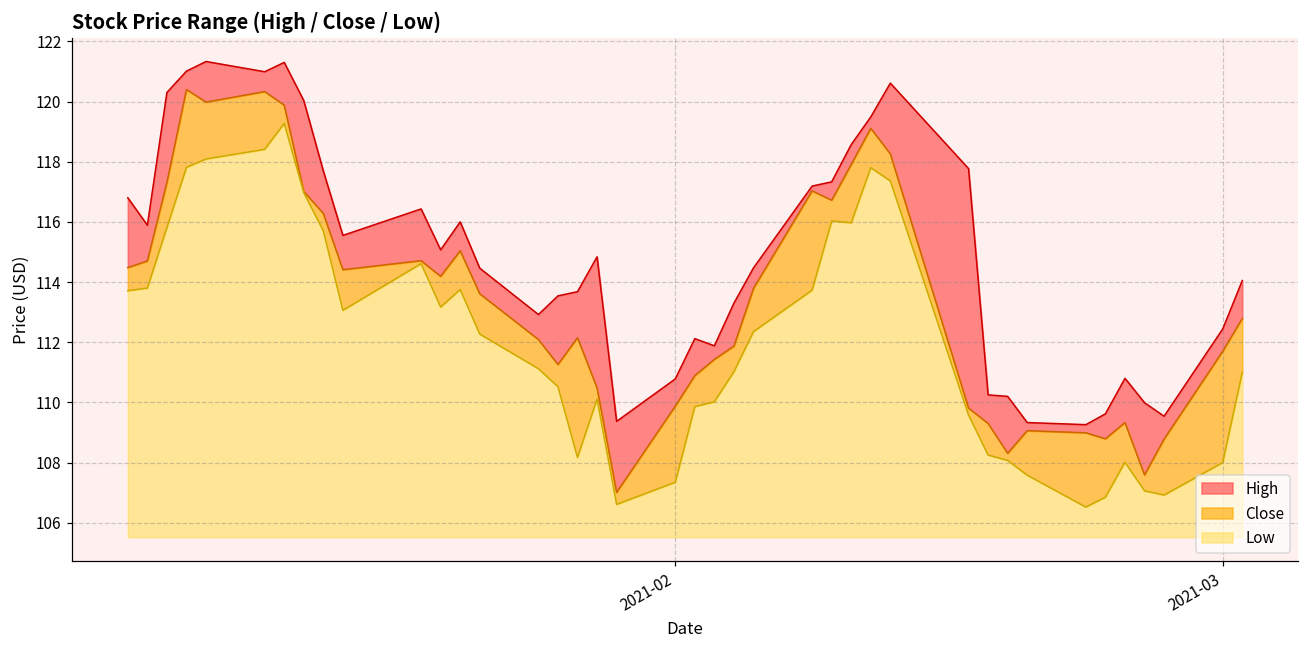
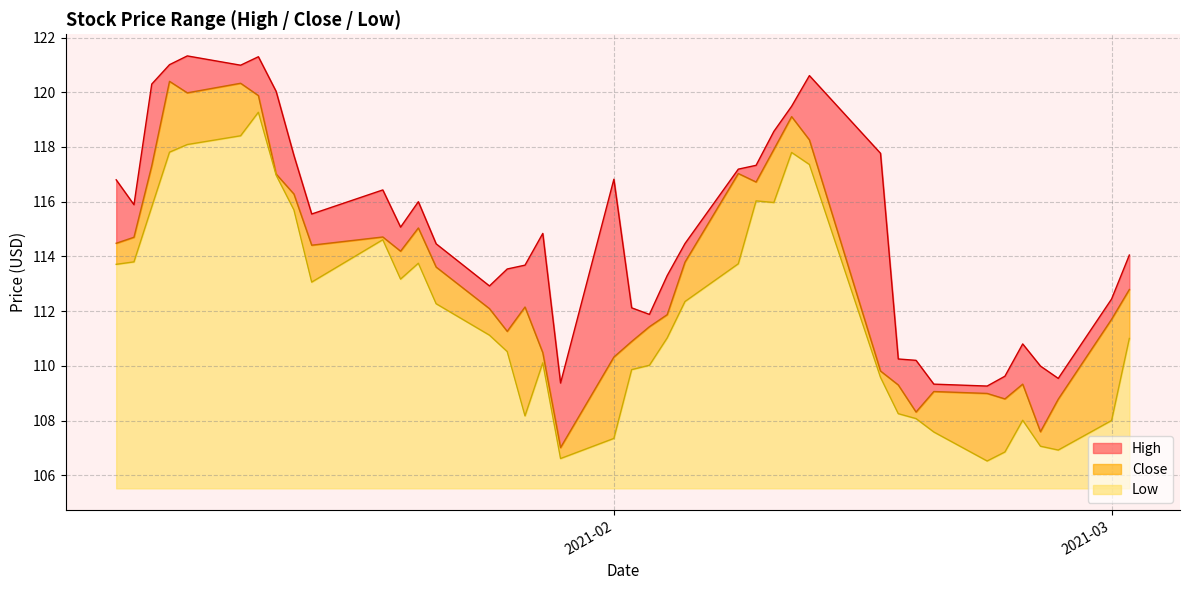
High, 2021-02: 110.8 -> 116.8
Close, 2021-02: 109.9 -> 110.3
